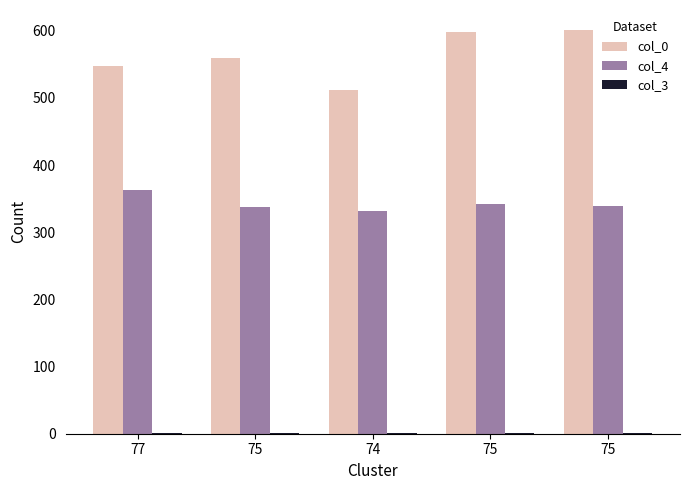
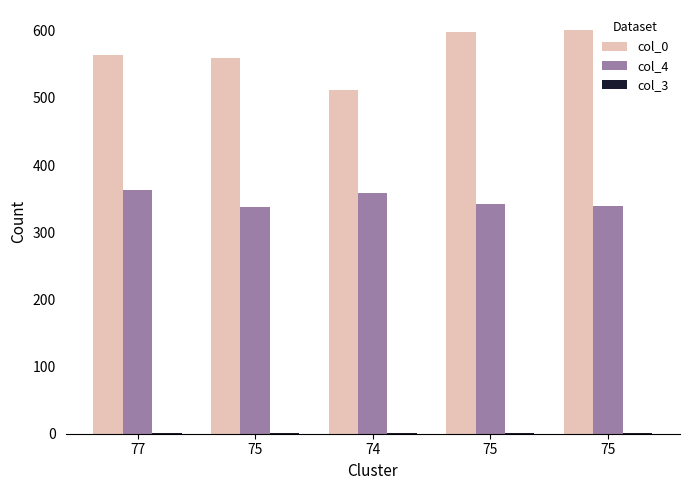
col_0, 77: 550 -> 560
col_4, 74: 330 -> 360
